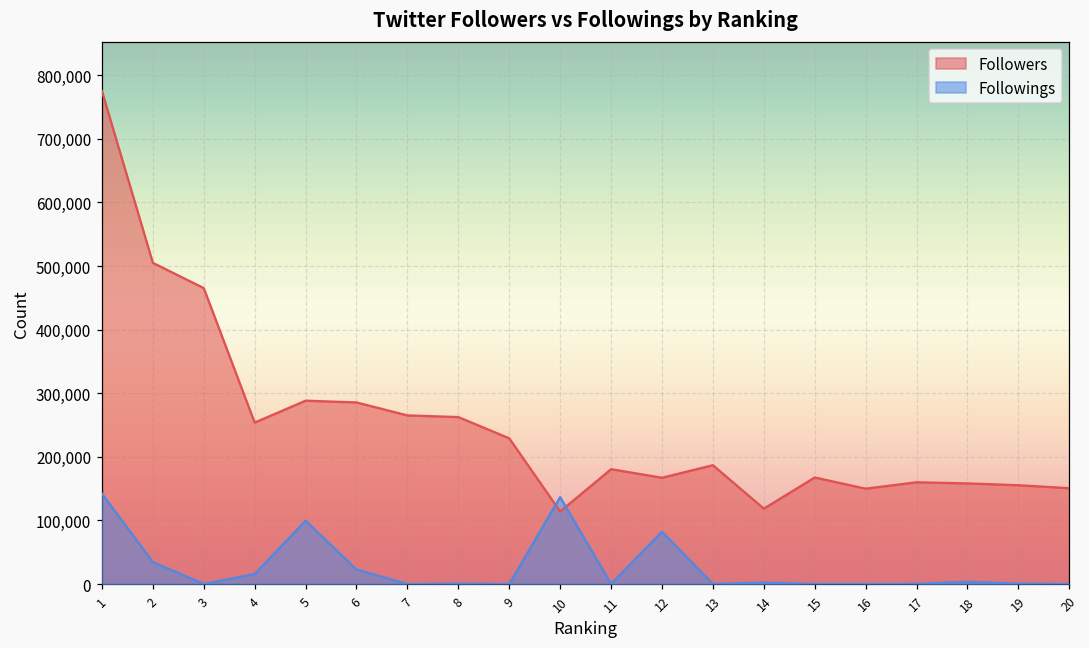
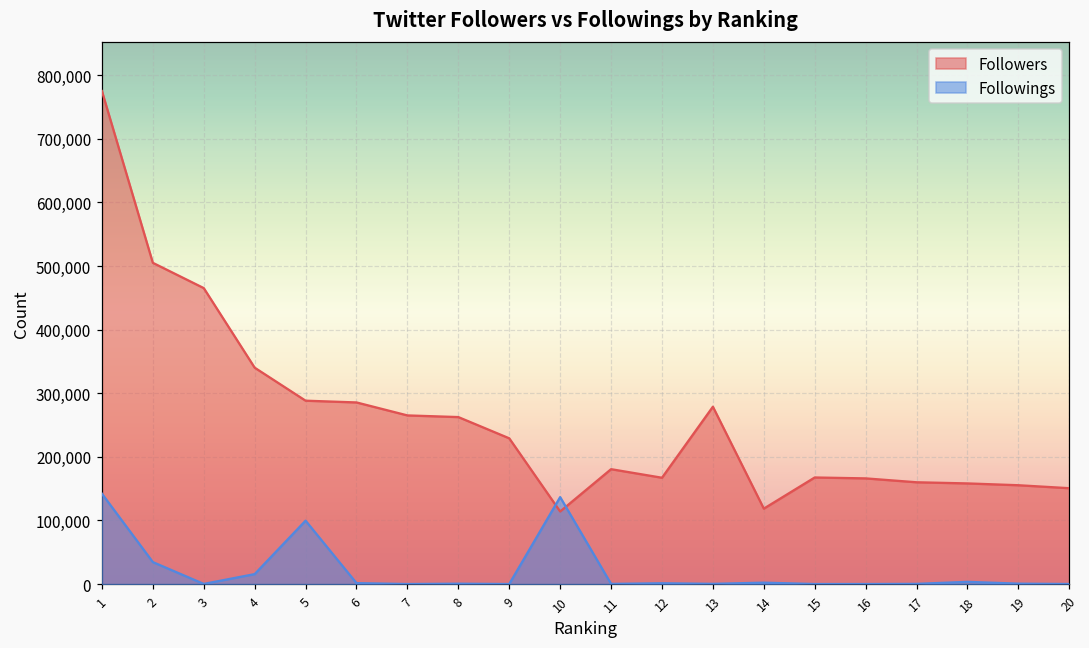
Followers, 4: 250,000 -> 340,000
Followings, 6: 20,000 -> 0
Followings, 12: 80,000 -> 0
Followers, 13: 190,000 -> 280,000
Followers, 16: 150,000 -> 170,000
